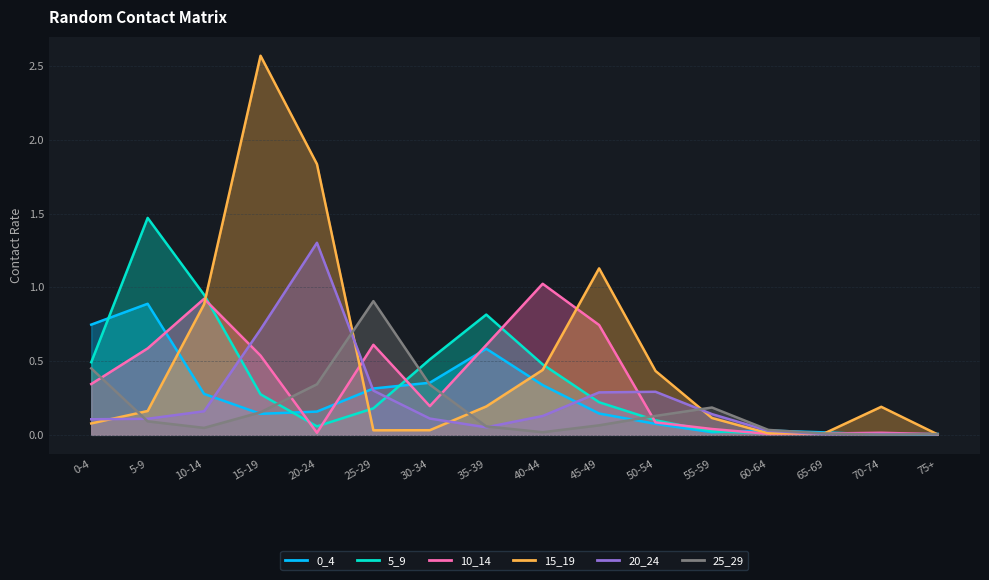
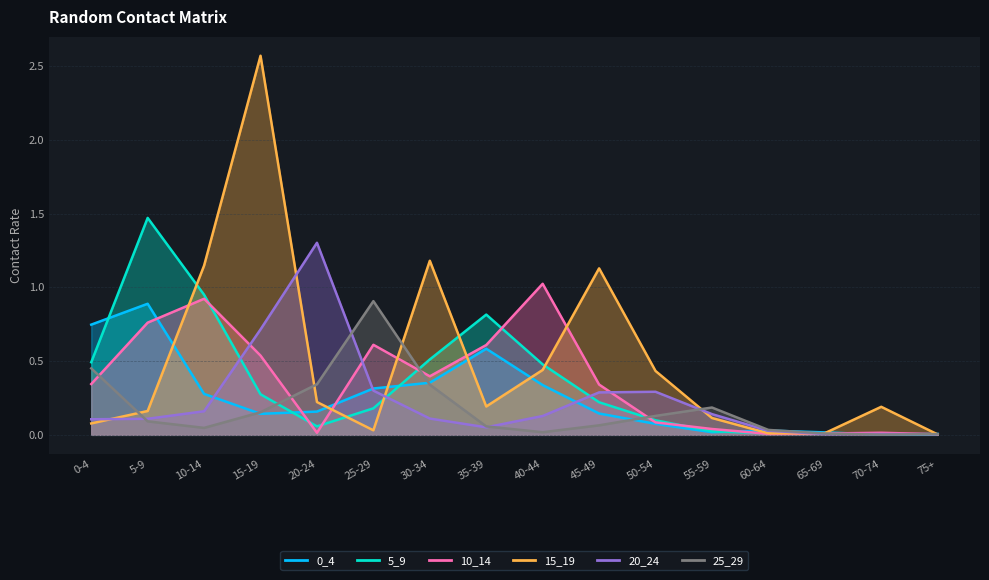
10_14, 5-9: 0.59 -> 0.76
15_19, 10-14: 0.89 -> 1.15
15_19, 20-24: 1.84 -> 0.22
10_14, 30-34: 0.19 -> 0.40
15_19, 30-34: 0.03 -> 1.18
10_14, 45-49: 0.74 -> 0.34
